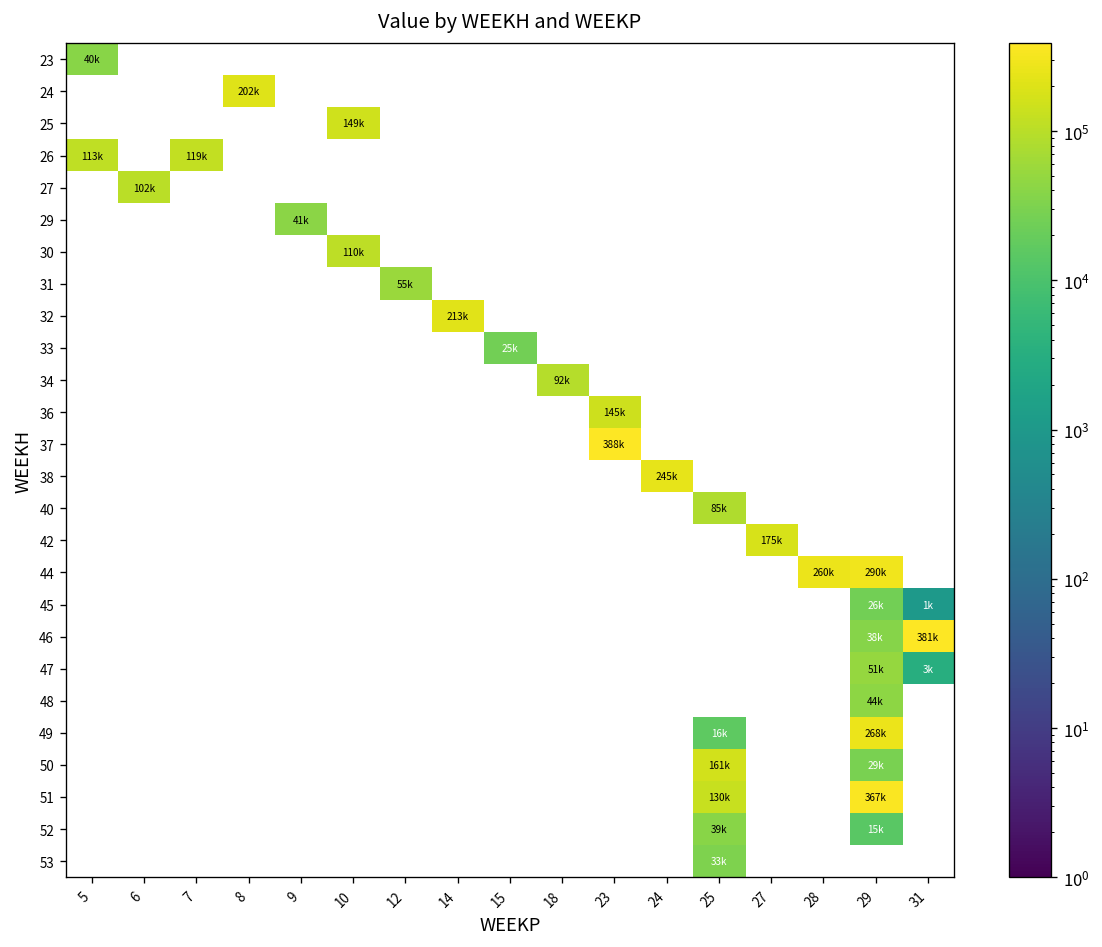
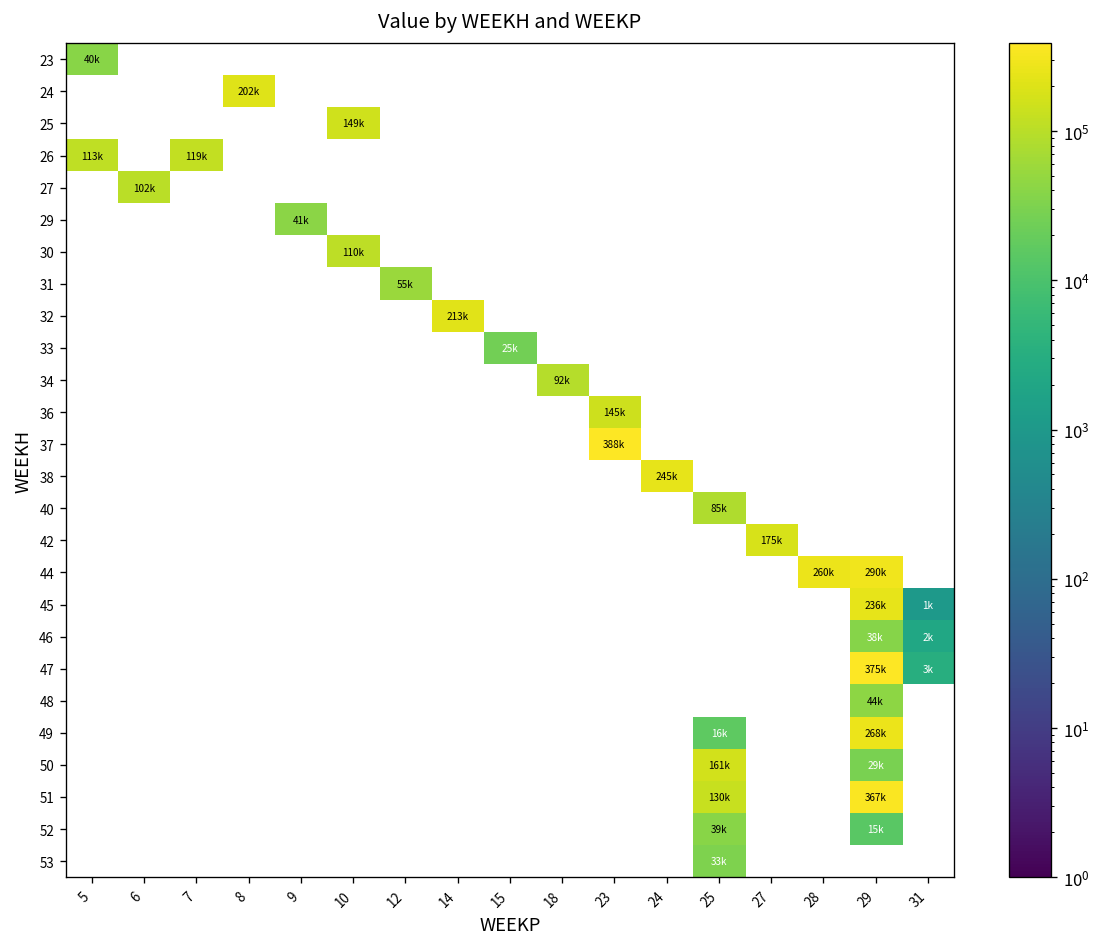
45, 29: 26k -> 236k
46, 31: 381k -> 2k
47, 29: 51k -> 375k
